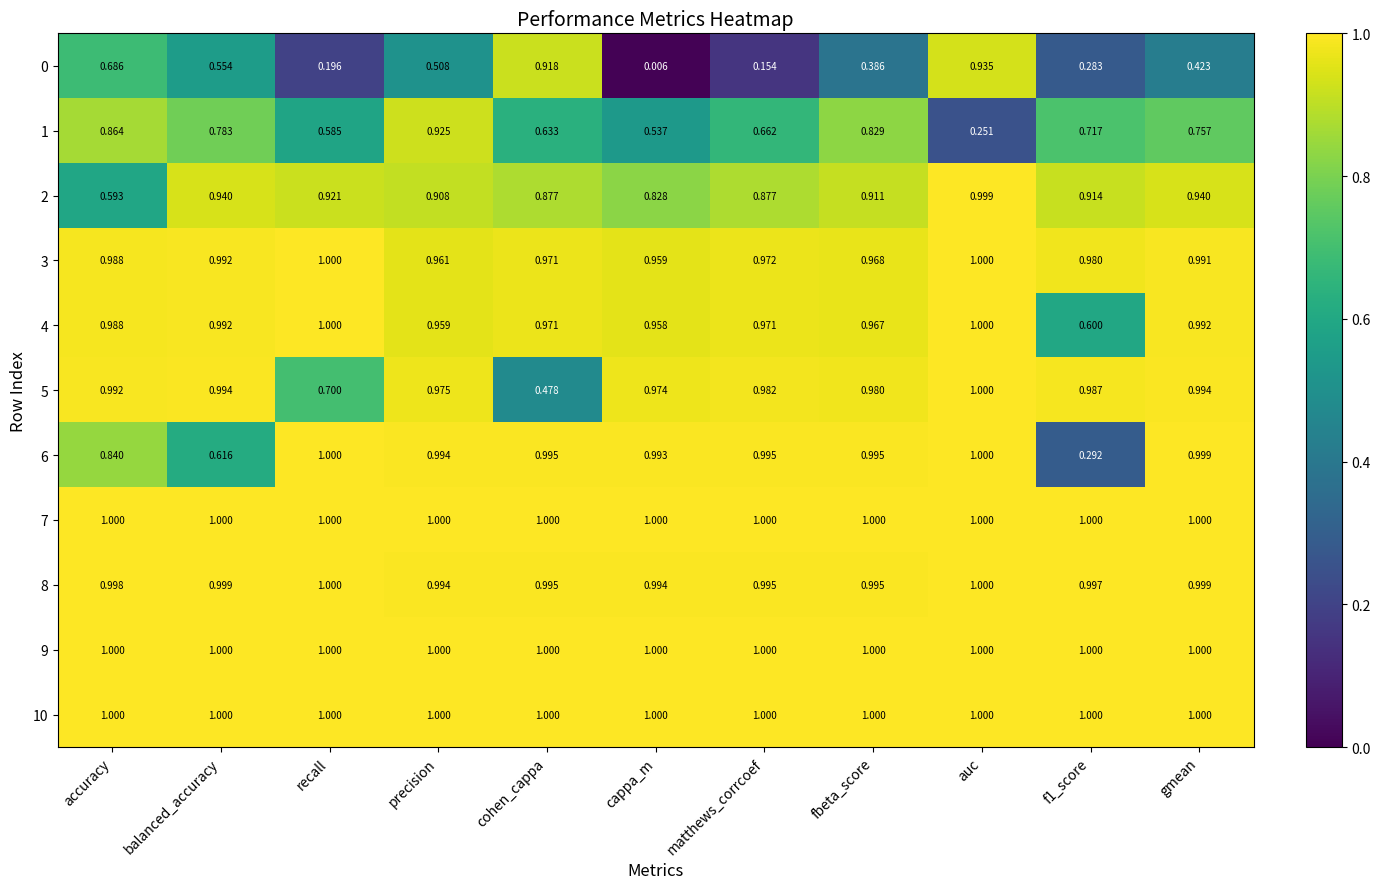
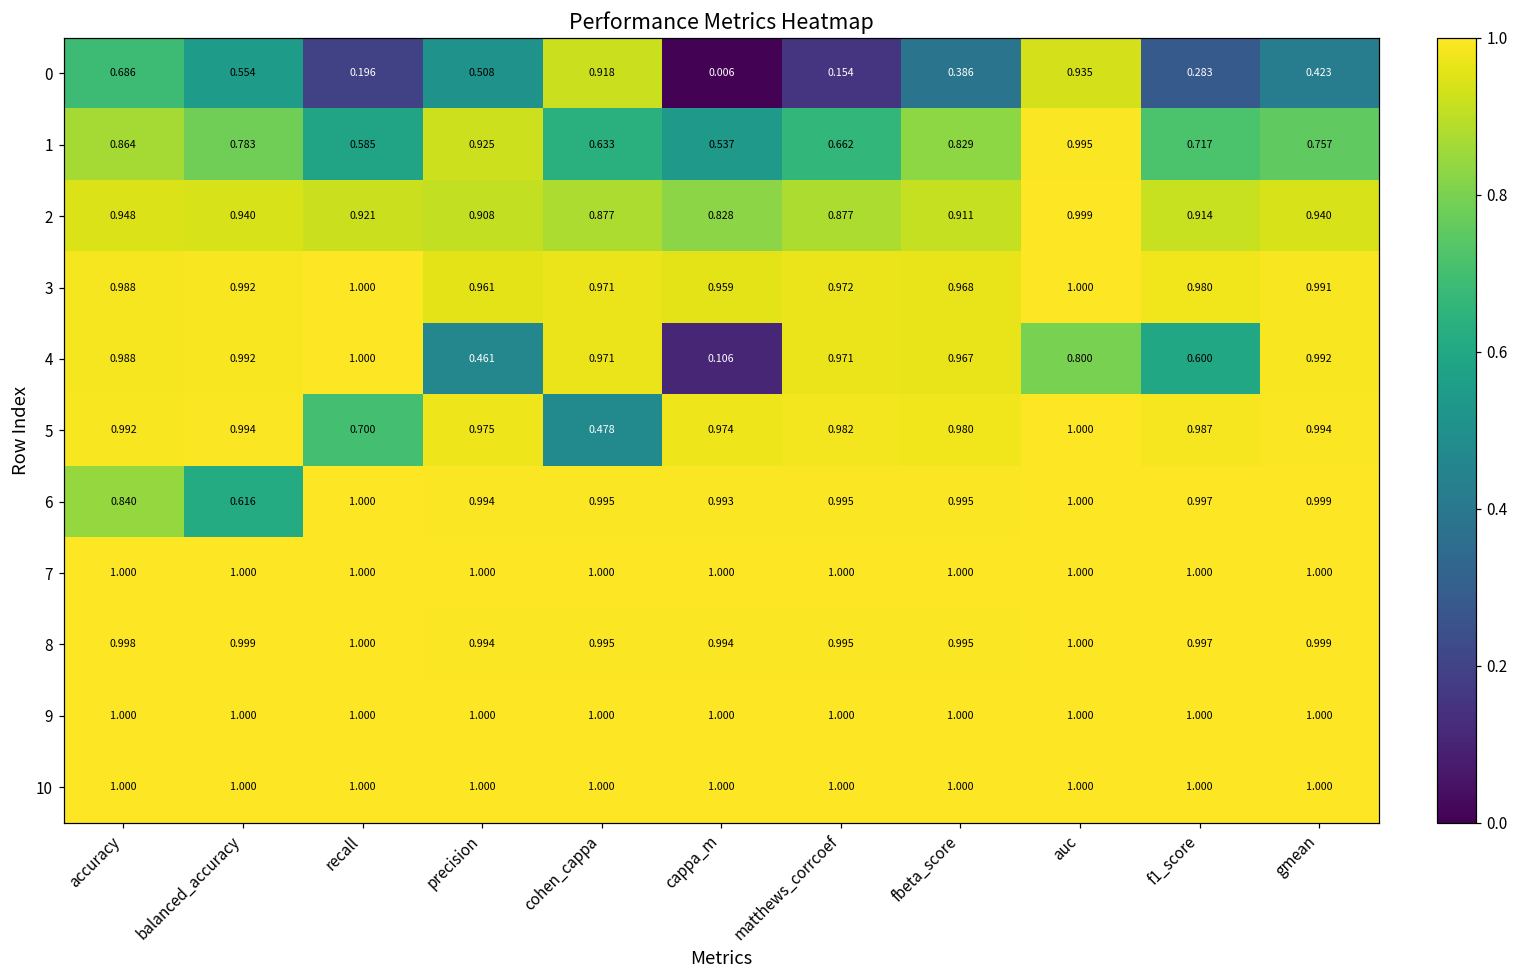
1, auc: 0.251 -> 0.995
2, accuracy: 0.593 -> 0.948
4, precision: 0.959 -> 0.461
4, cappa_m: 0.958 -> 0.106
4, auc: 1.000 -> 0.800
6, f1_score: 0.292 -> 0.997
